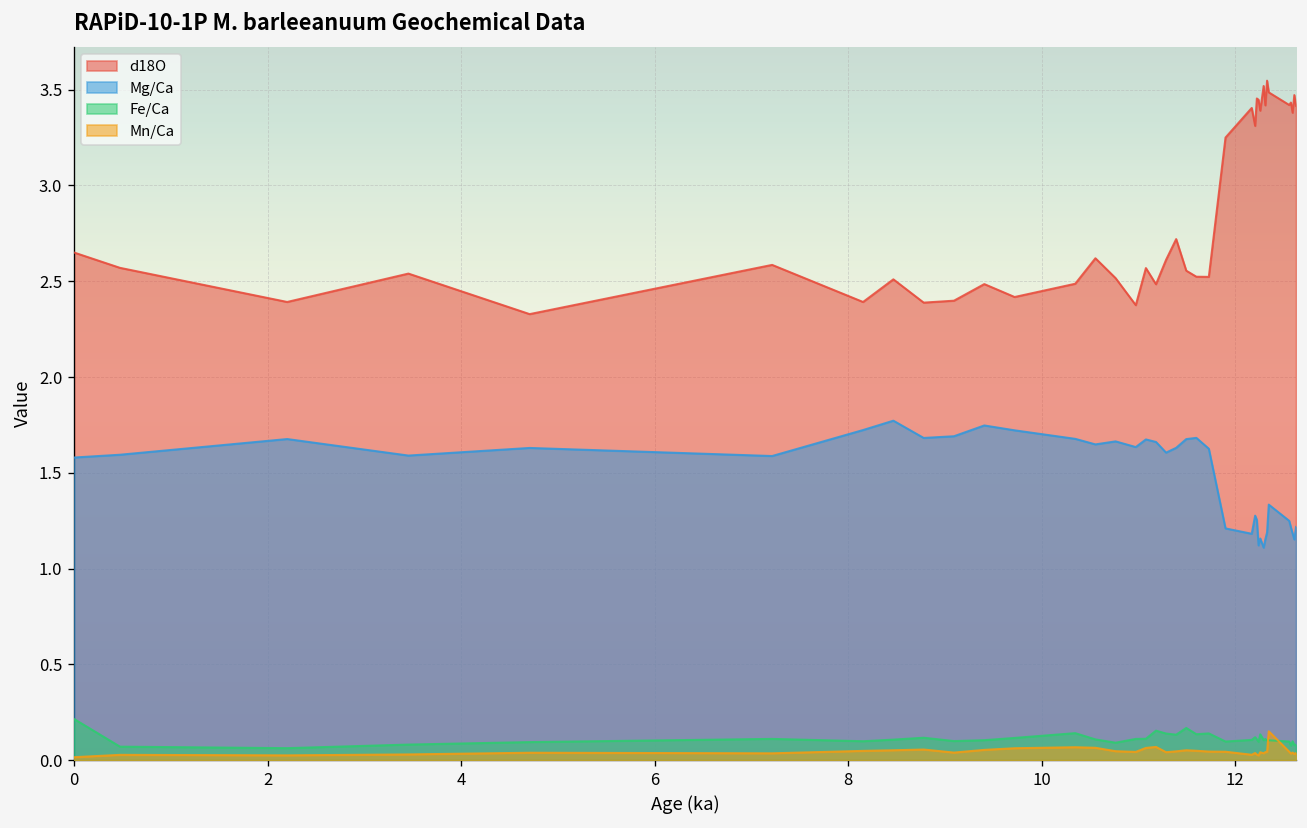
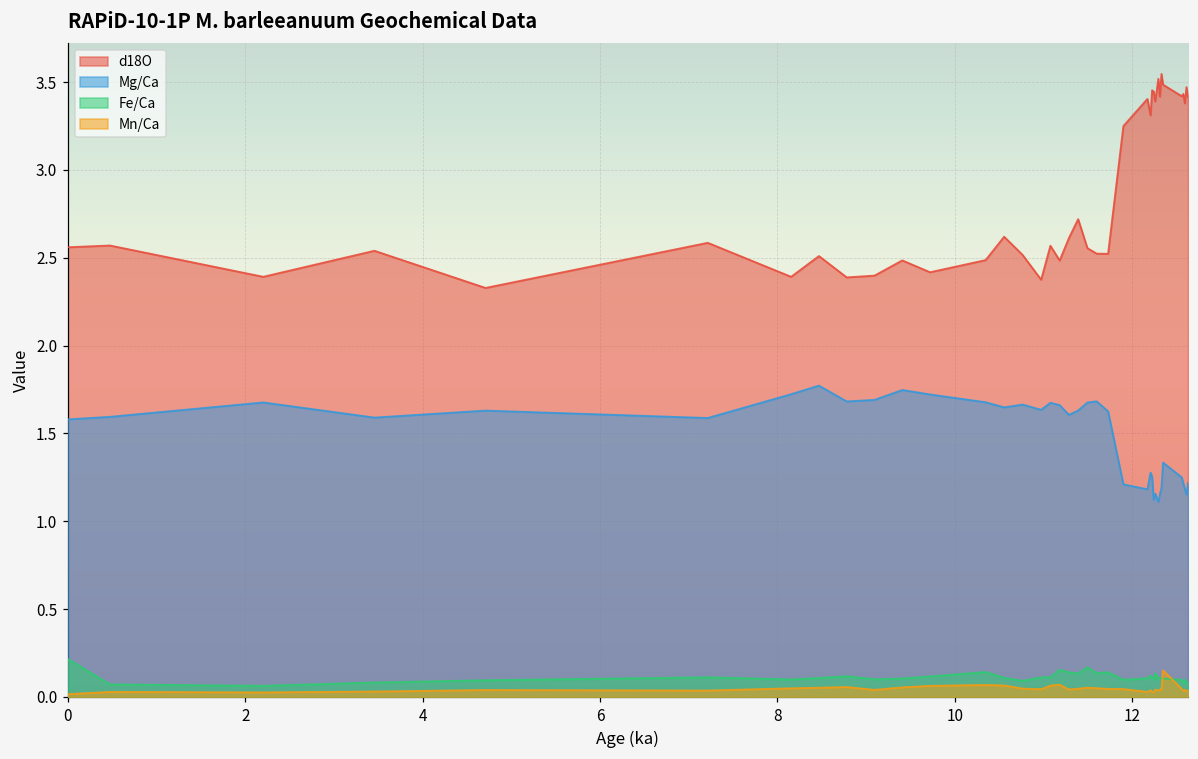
d18O, 0: 2.65 -> 2.56
